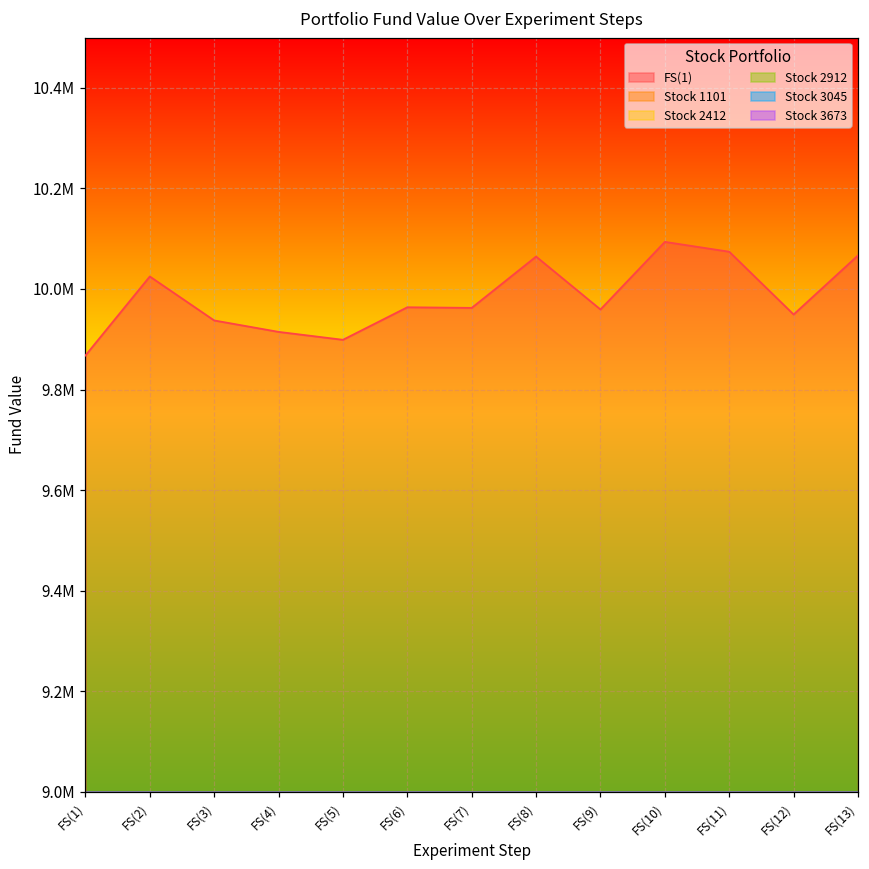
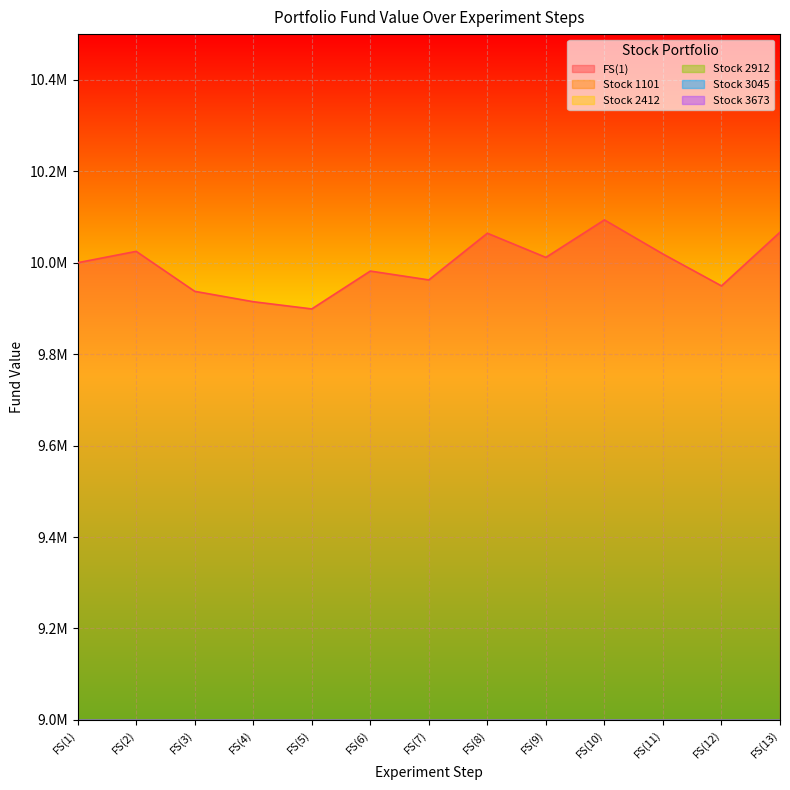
FS(1), FS(1): 9870000 -> 10000000
FS(1), FS(6): 9960000 -> 9980000
FS(1), FS(9): 9960000 -> 10010000
FS(1), FS(11): 10070000 -> 10020000
